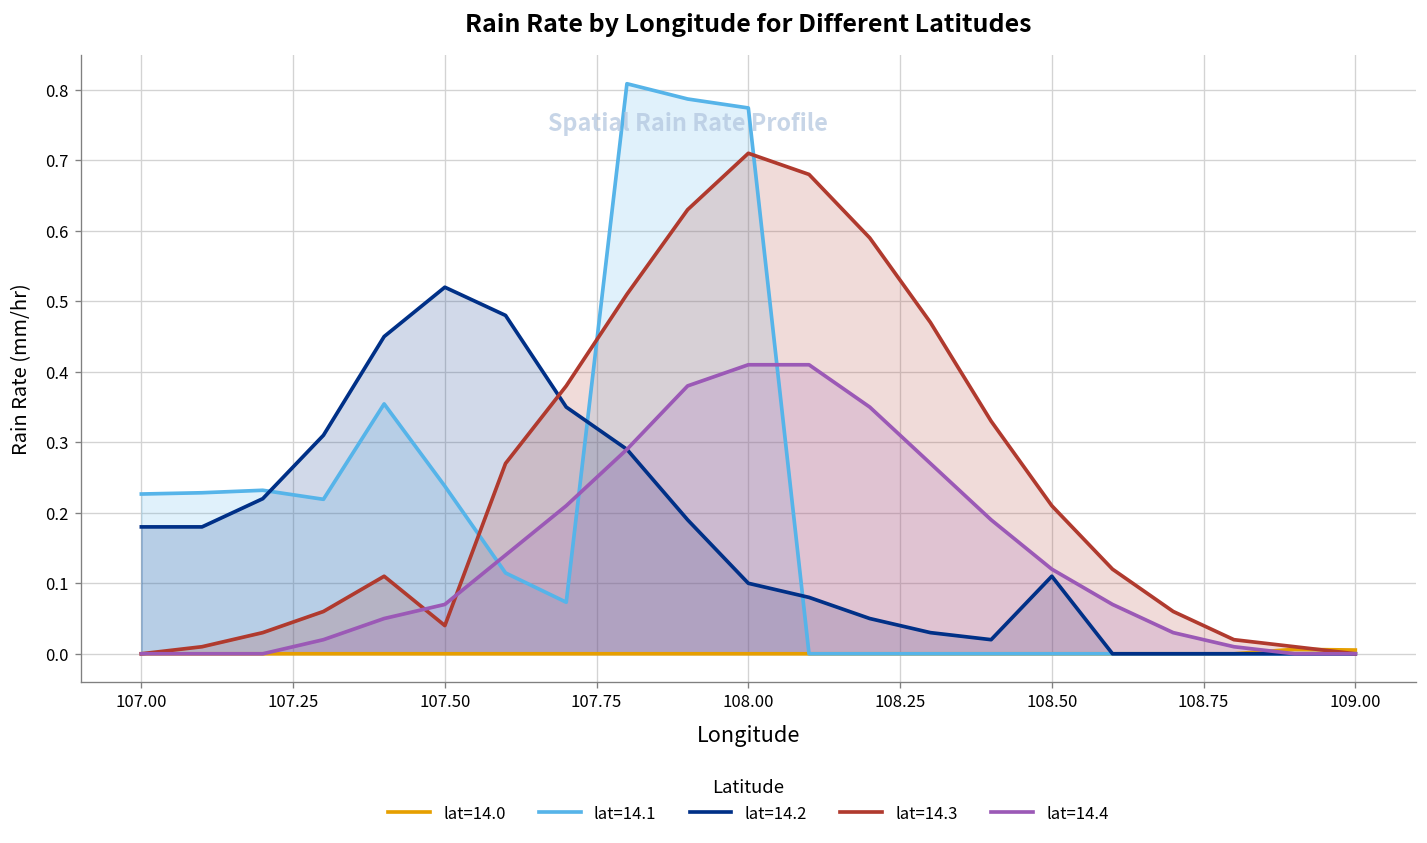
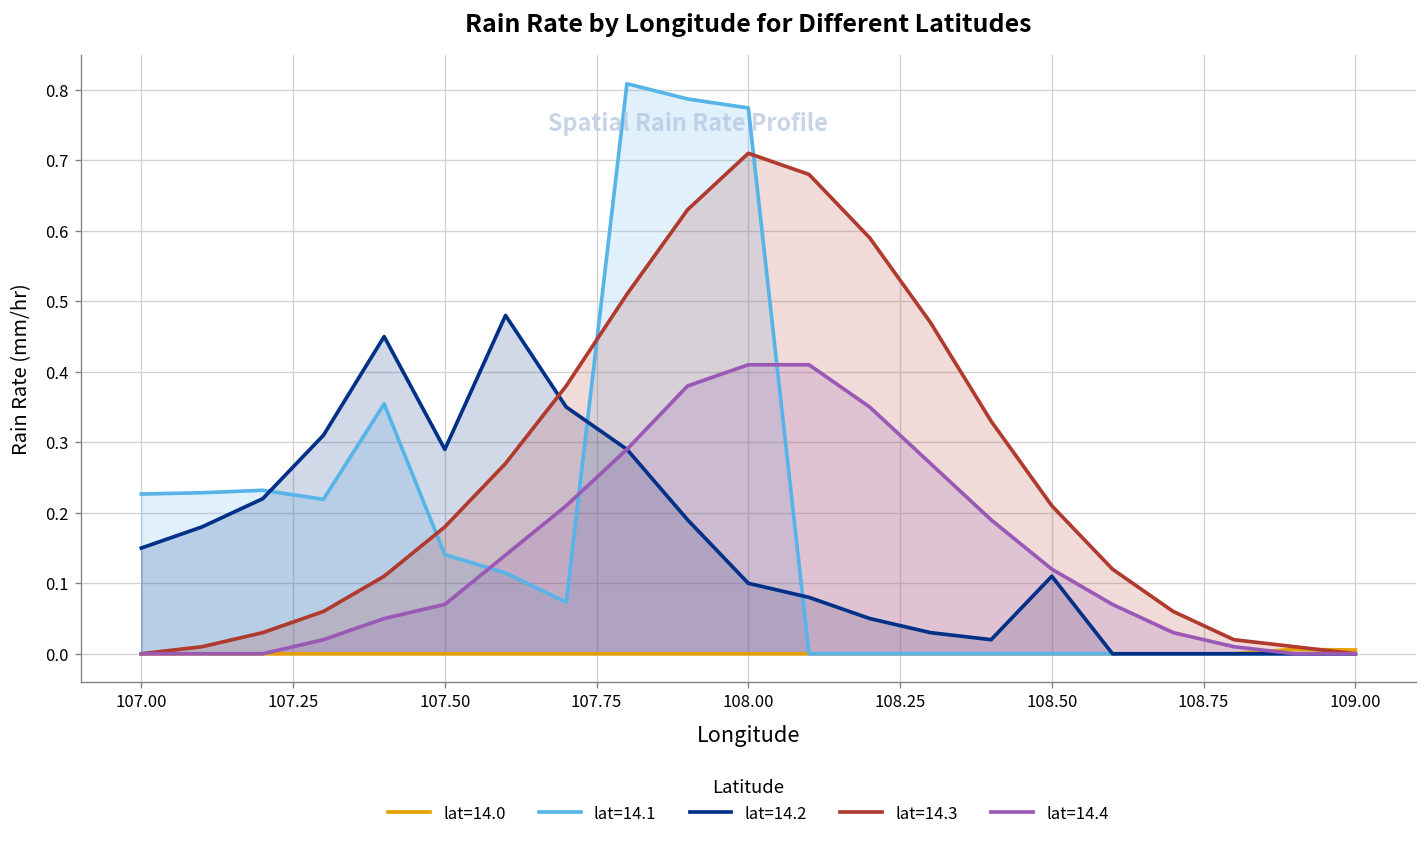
lat=14.2, 107.00: 0.18 -> 0.15
lat=14.1, 107.50: 0.24 -> 0.14
lat=14.2, 107.50: 0.52 -> 0.29
lat=14.3, 107.50: 0.04 -> 0.18
